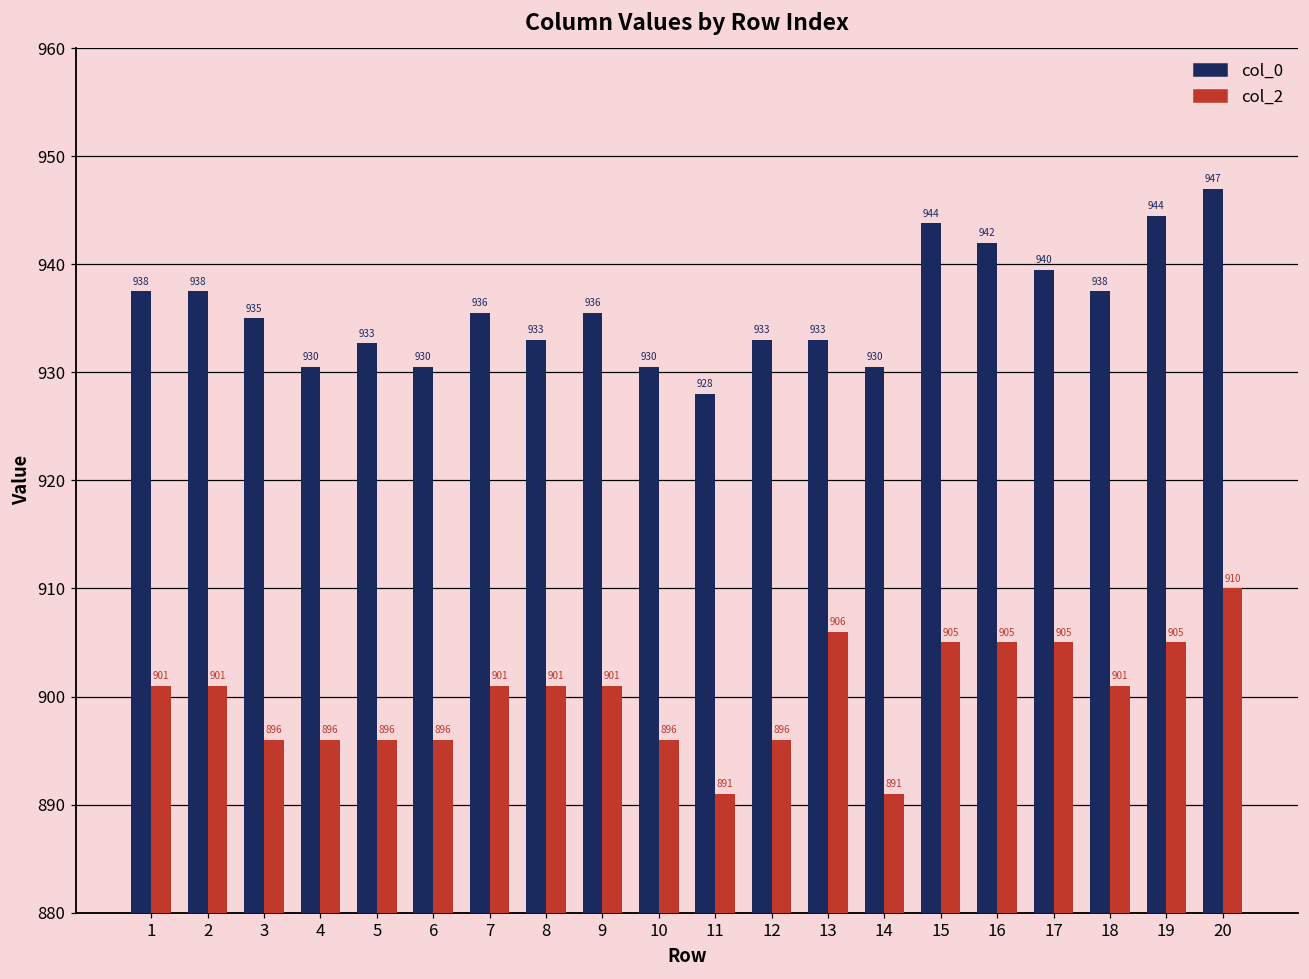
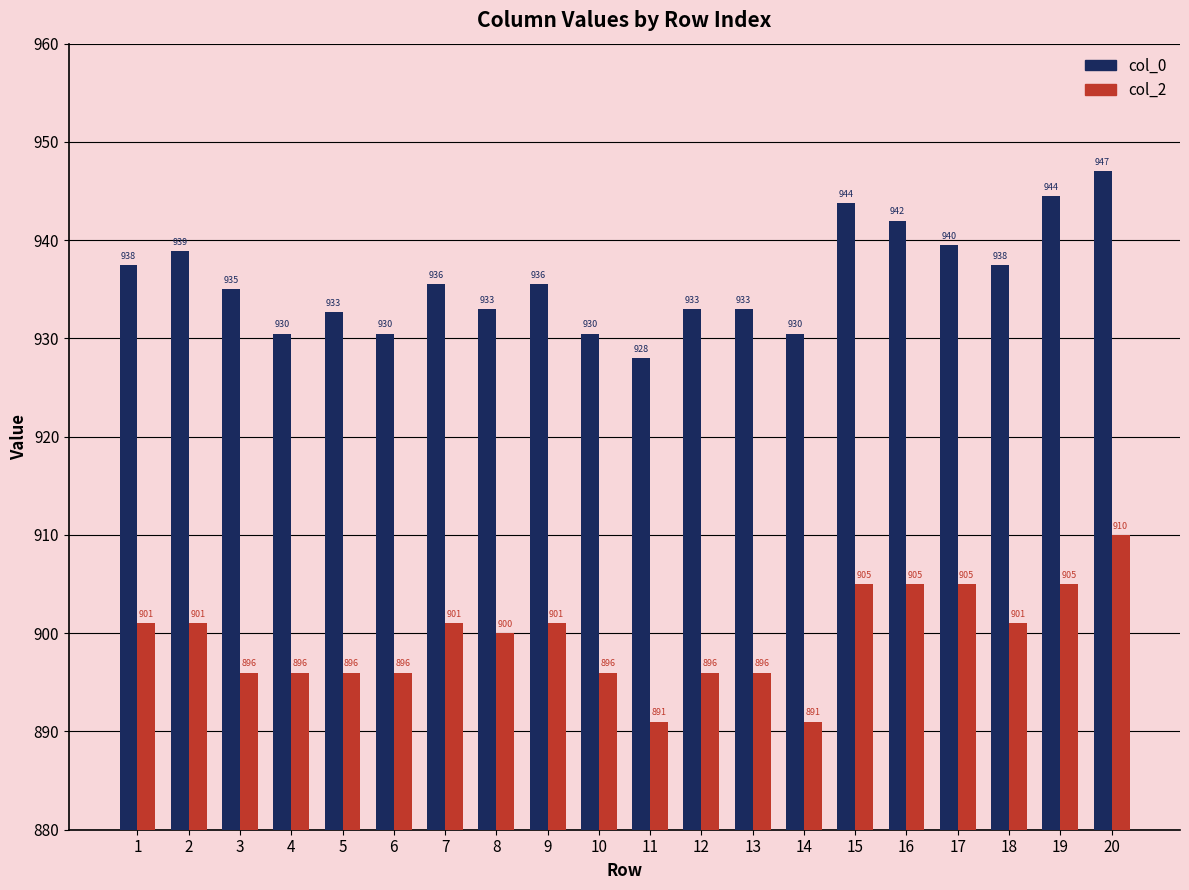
col_0, 2: 938 -> 939
col_2, 8: 901 -> 900
col_2, 13: 906 -> 896
